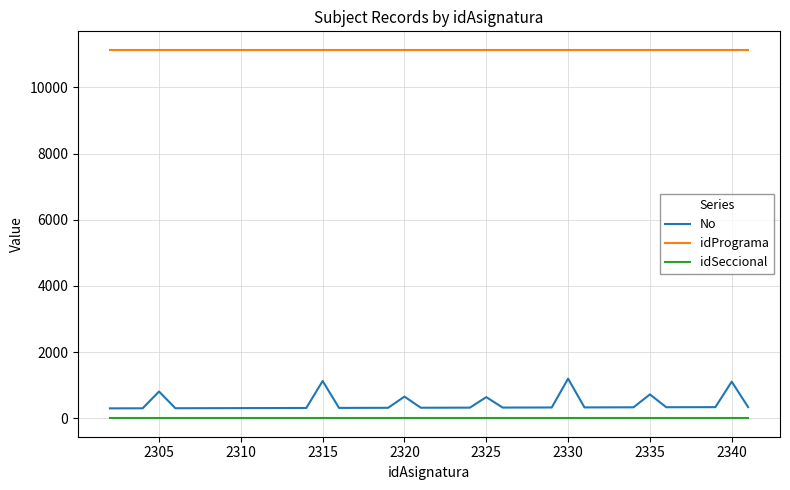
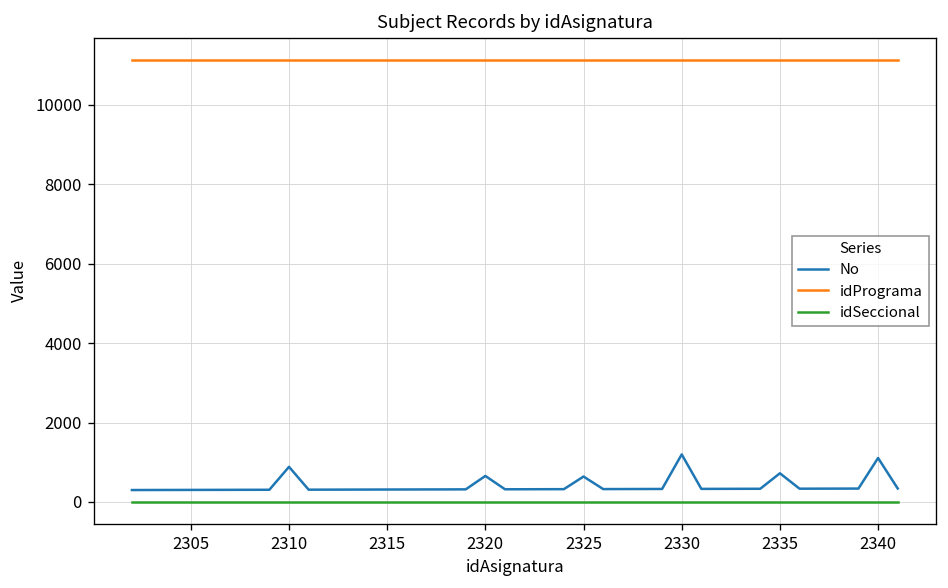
No, 2305: 800 -> 300
No, 2310: 300 -> 900
No, 2315: 1100 -> 300
